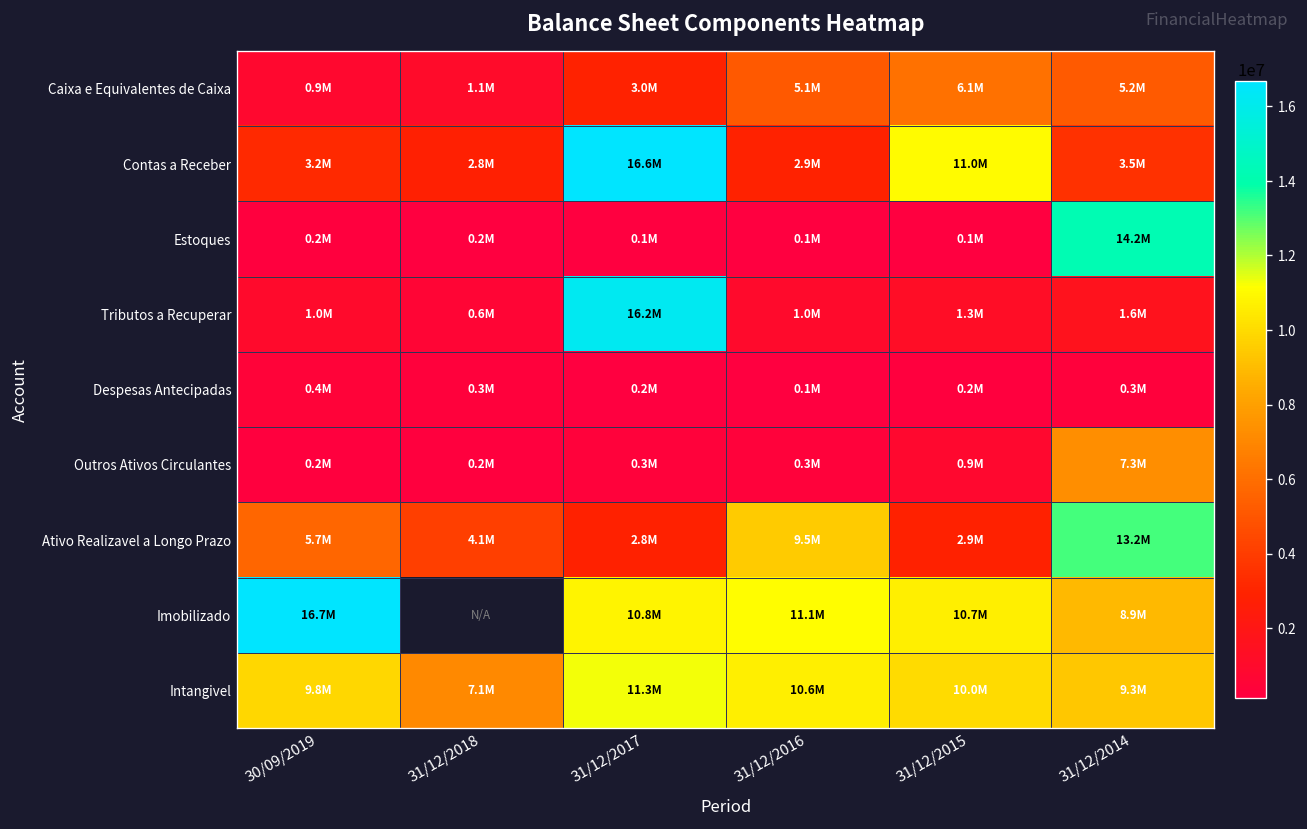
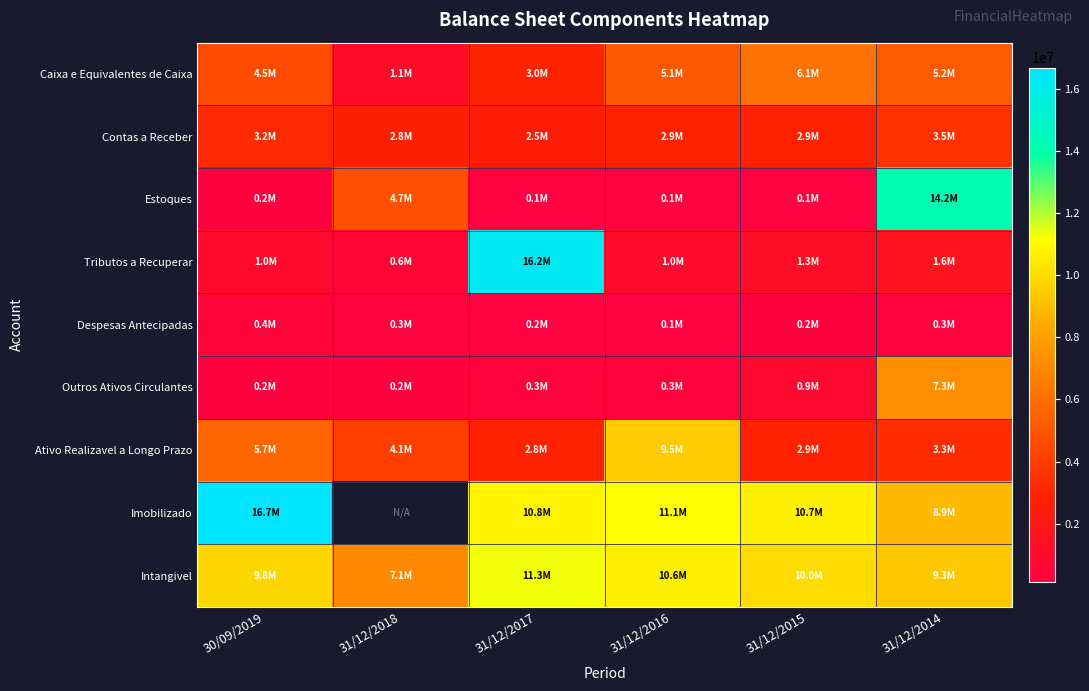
Caixa e Equivalentes de Caixa, 30/09/2019: 0.9M -> 4.5M
Contas a Receber, 31/12/2017: 16.6M -> 2.5M
Contas a Receber, 31/12/2015: 11.0M -> 2.9M
Estoques, 31/12/2018: 0.2M -> 4.7M
Ativo Realizavel a Longo Prazo, 31/12/2014: 13.2M -> 3.3M
